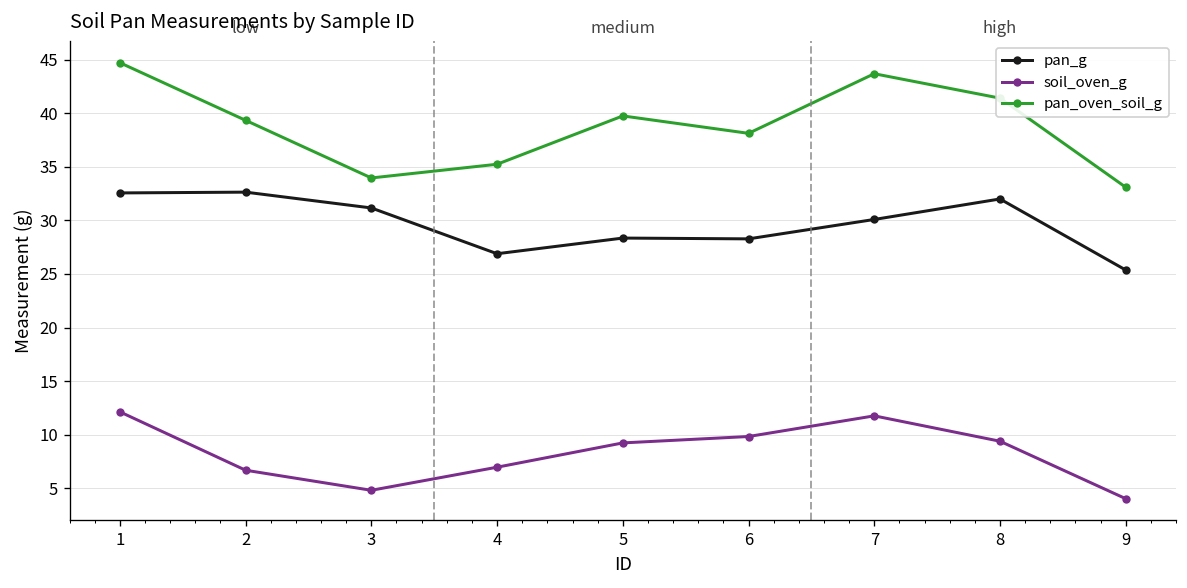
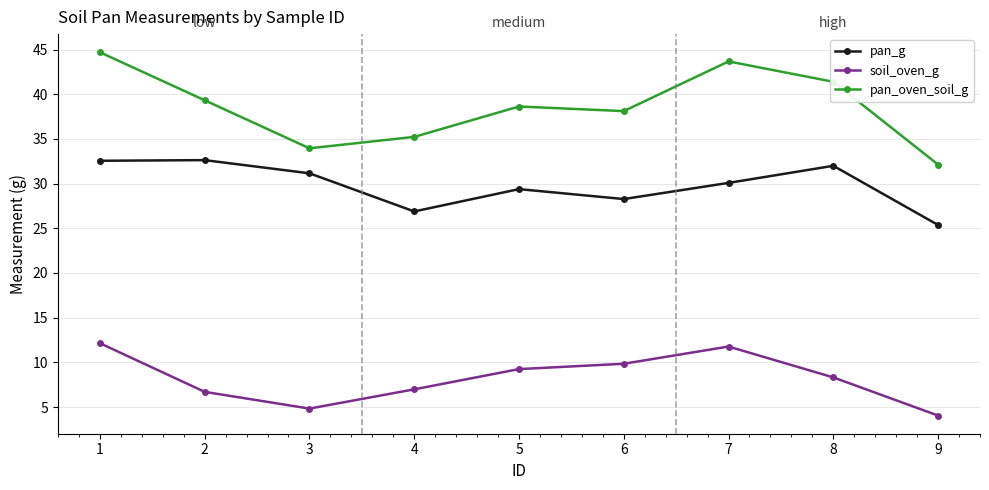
pan_g, 5: 28 -> 29
pan_oven_soil_g, 5: 40 -> 39
soil_oven_g, 8: 9 -> 8
pan_oven_soil_g, 9: 33 -> 32
